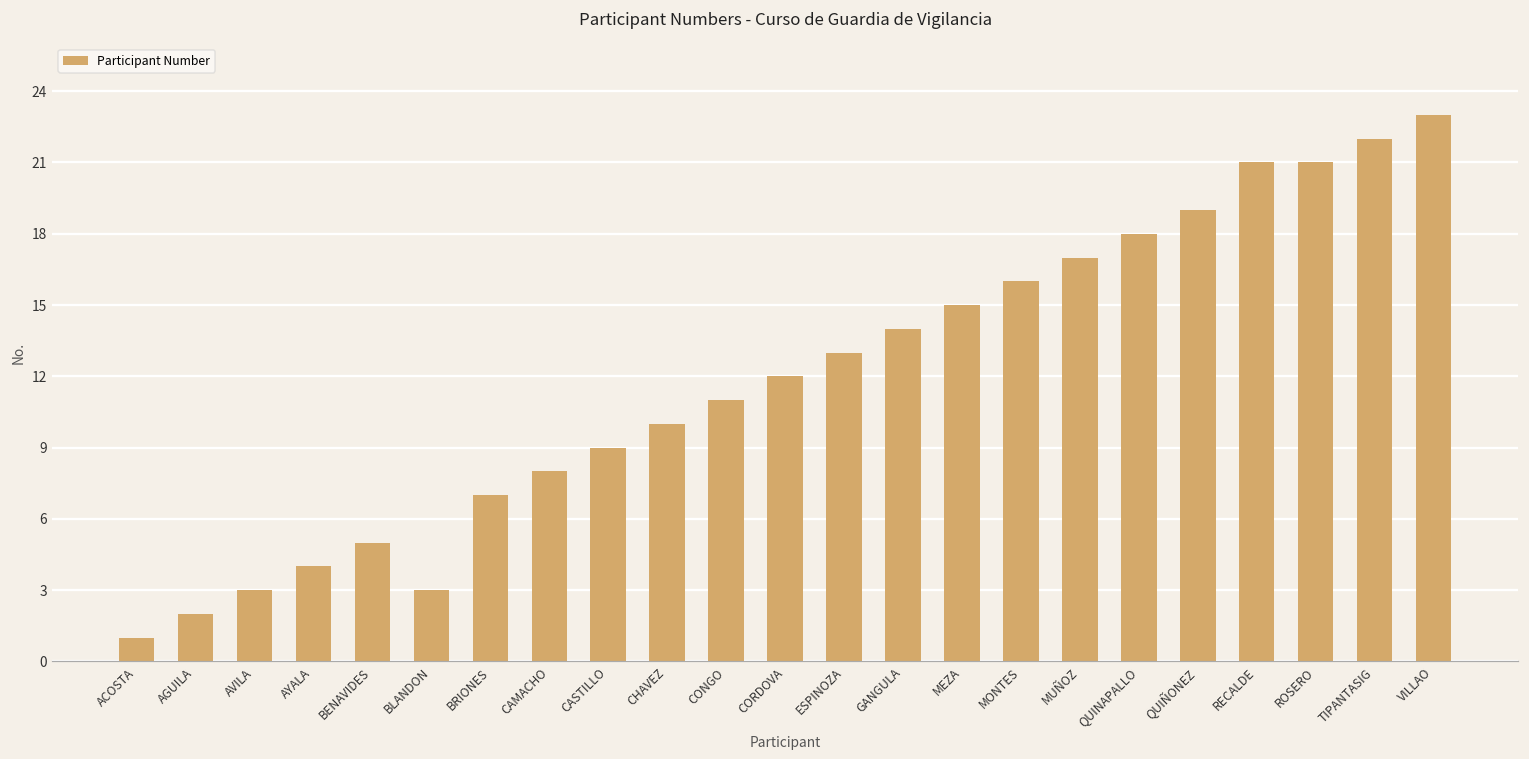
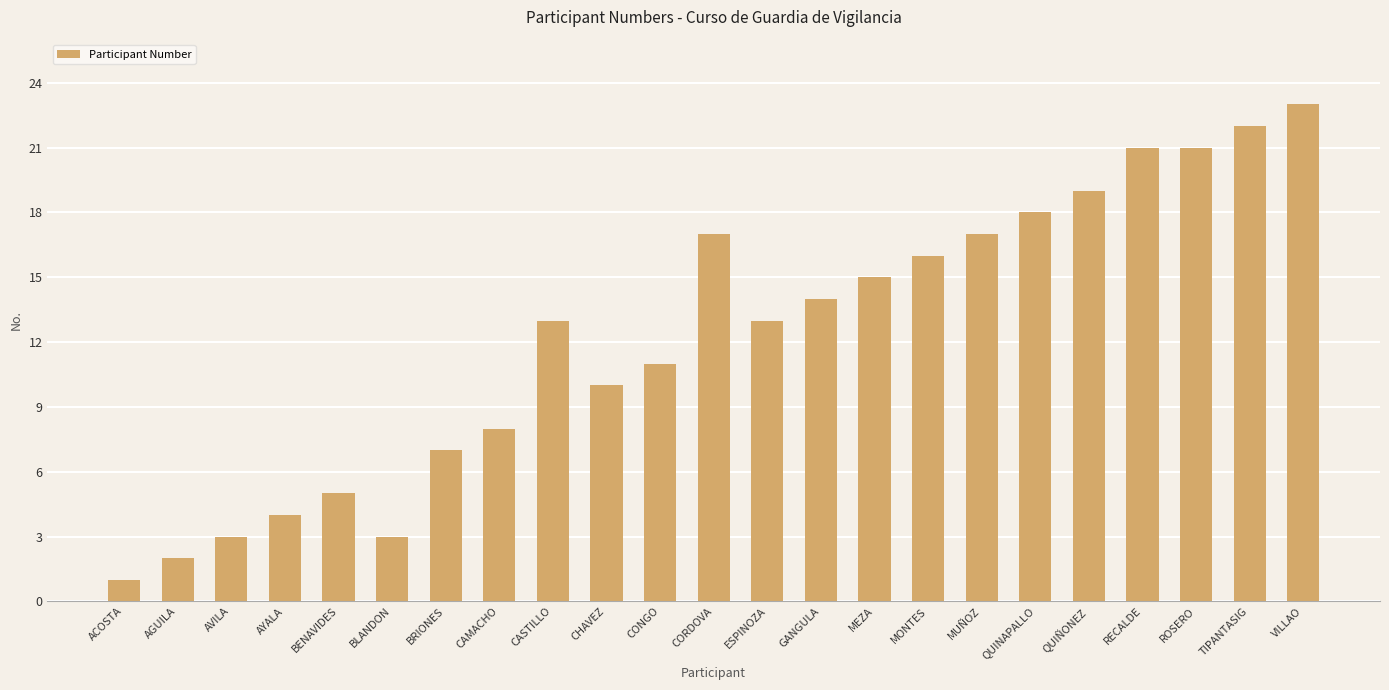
CASTILLO: 9 -> 13
CORDOVA: 12 -> 17
